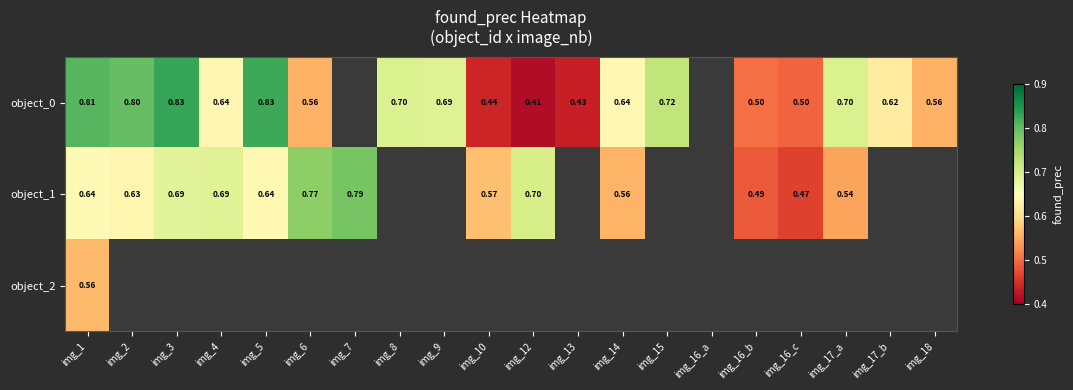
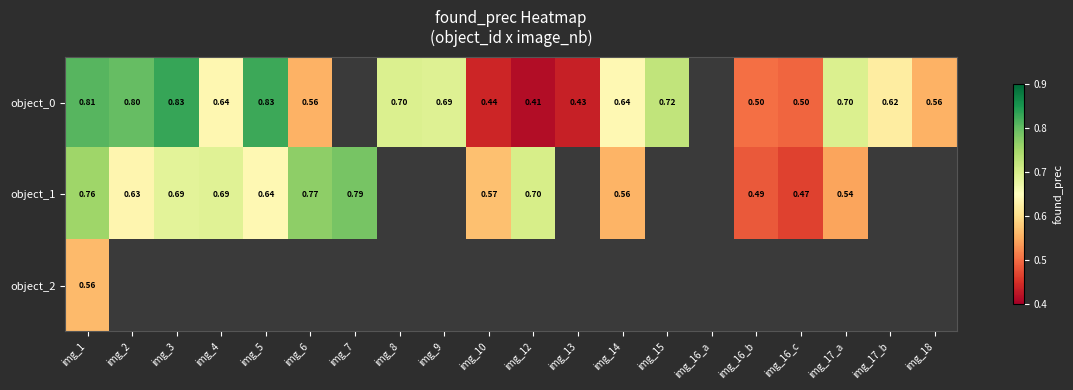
object_1, img_1: 0.64 -> 0.76
